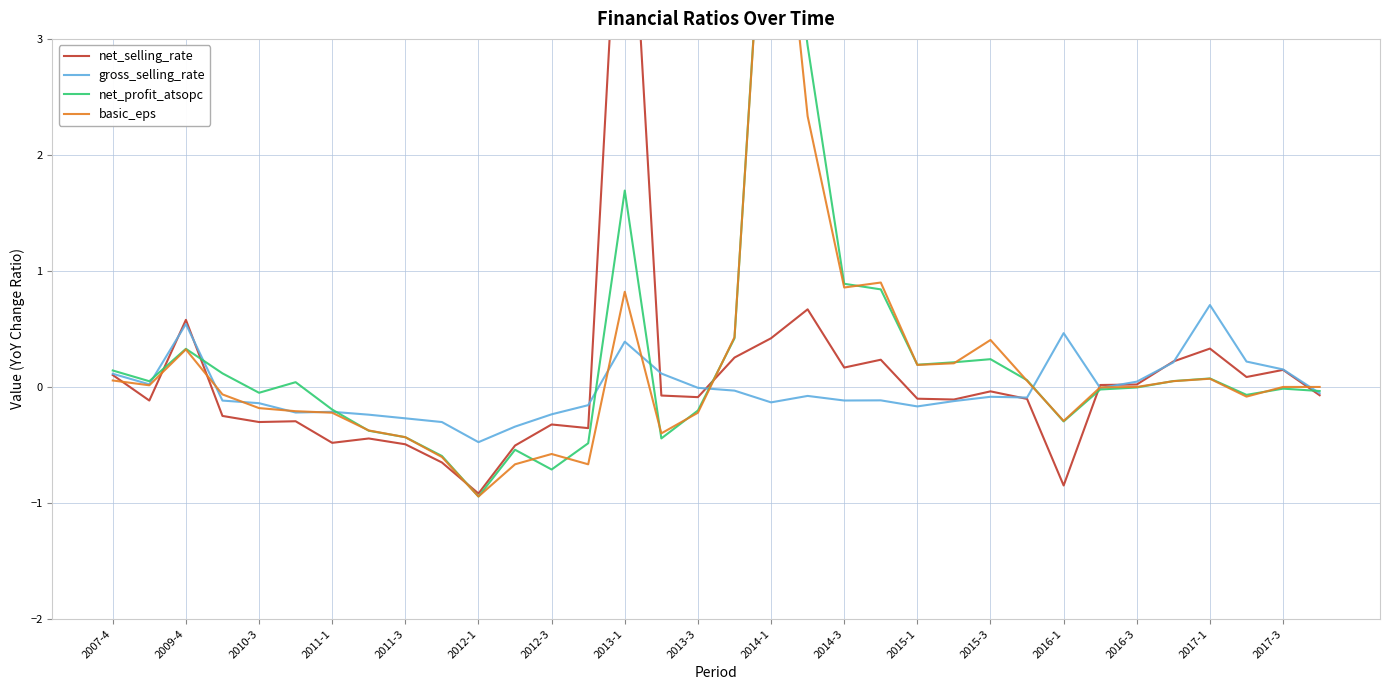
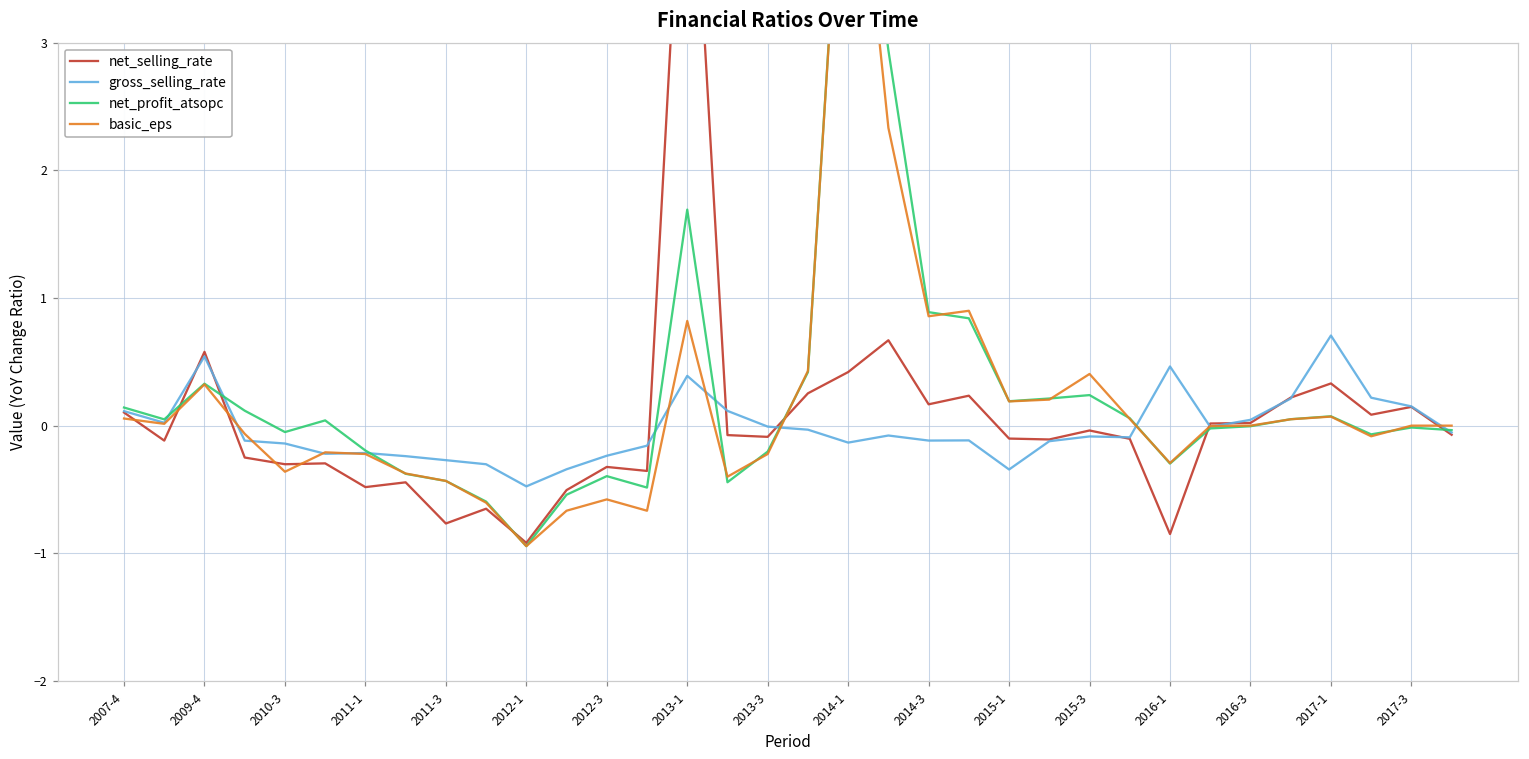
basic_eps, 2010-3: -0.18 -> -0.36
net_selling_rate, 2011-3: -0.49 -> -0.77
net_profit_atsopc, 2012-3: -0.71 -> -0.40
gross_selling_rate, 2015-1: -0.17 -> -0.34
